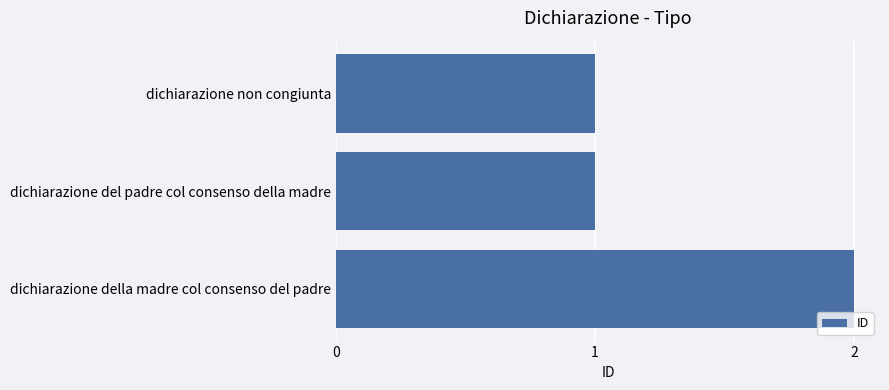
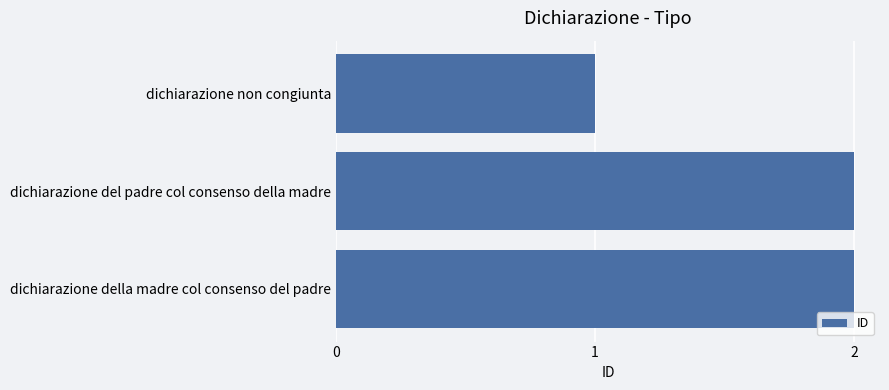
dichiarazione del padre col consenso della madre: 1 -> 2
